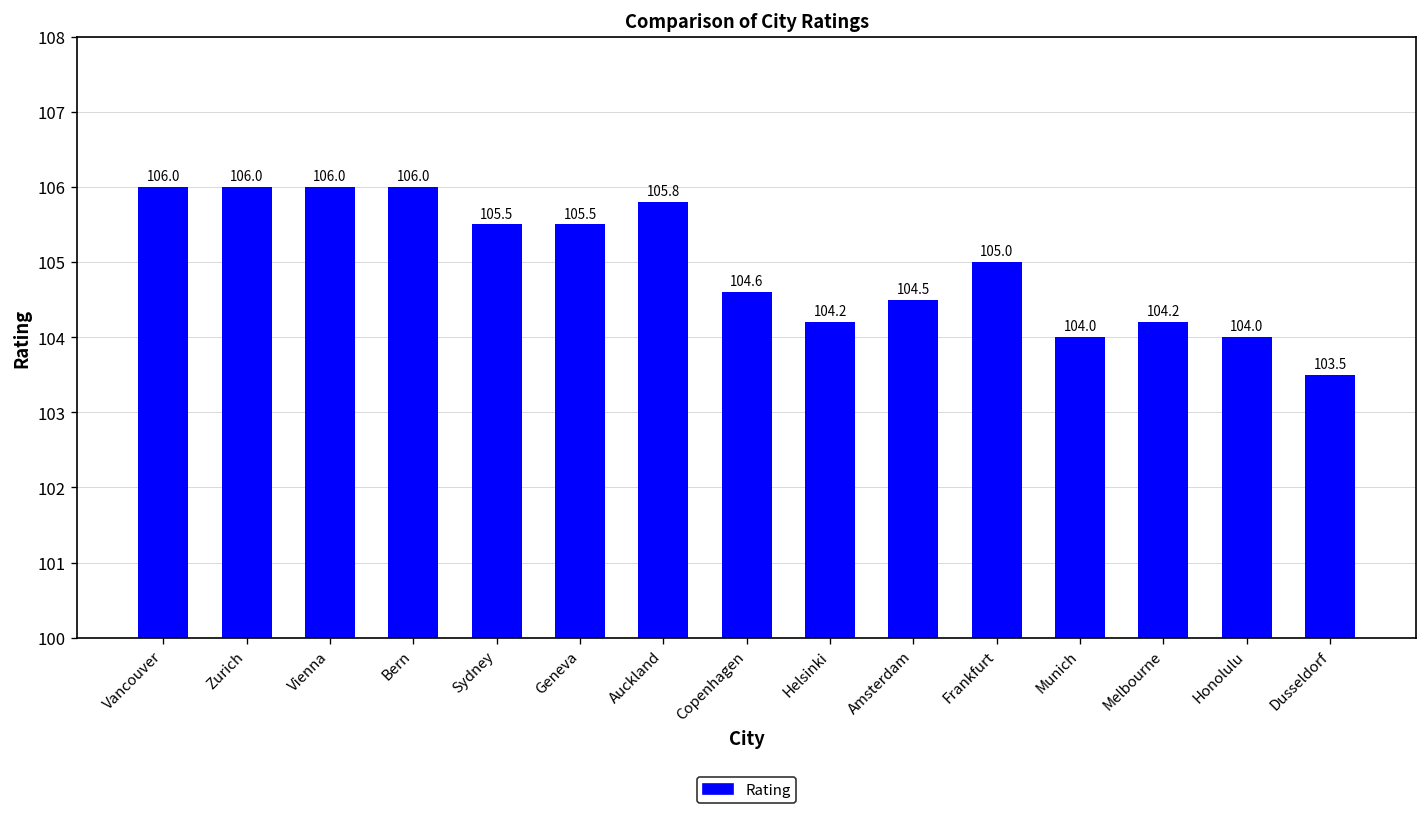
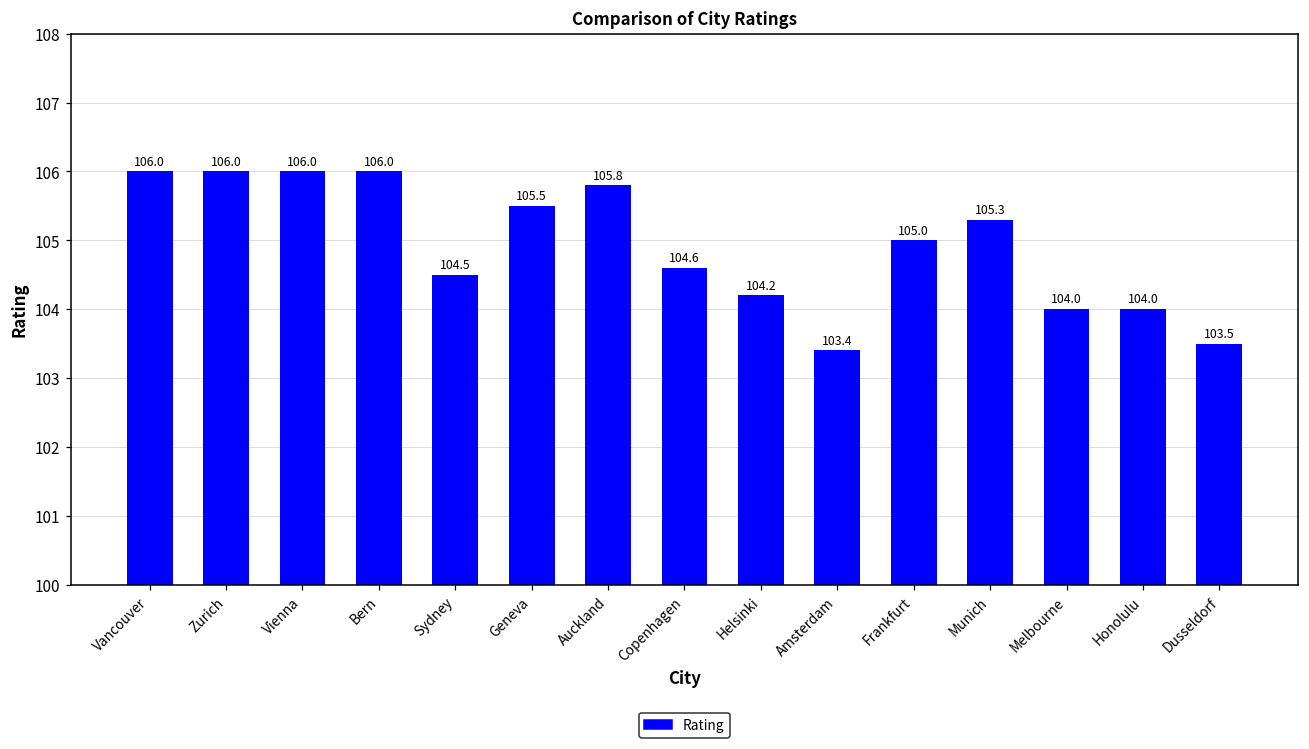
Sydney: 105.5 -> 104.5
Amsterdam: 104.5 -> 103.4
Munich: 104.0 -> 105.3
Melbourne: 104.2 -> 104.0
